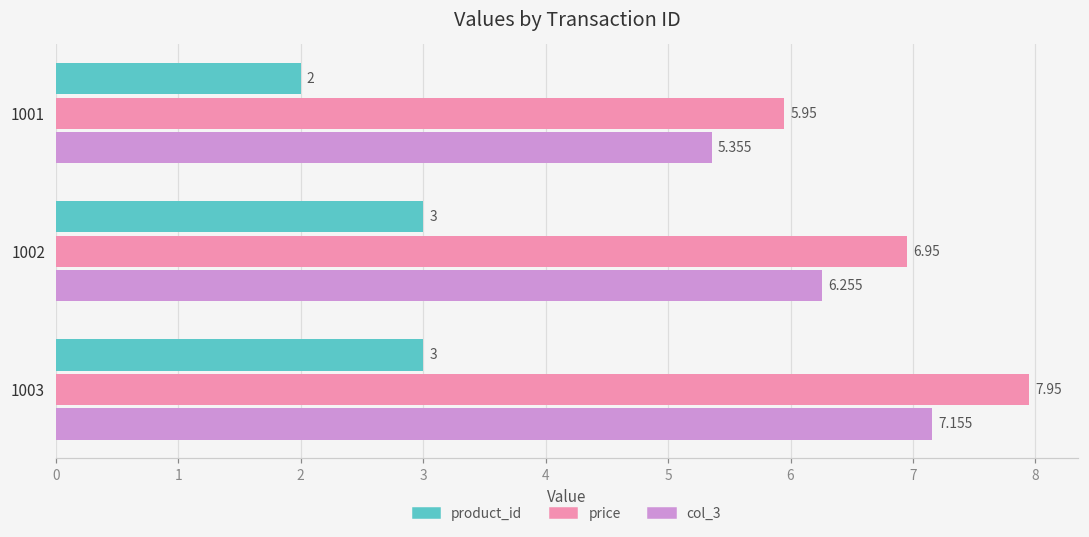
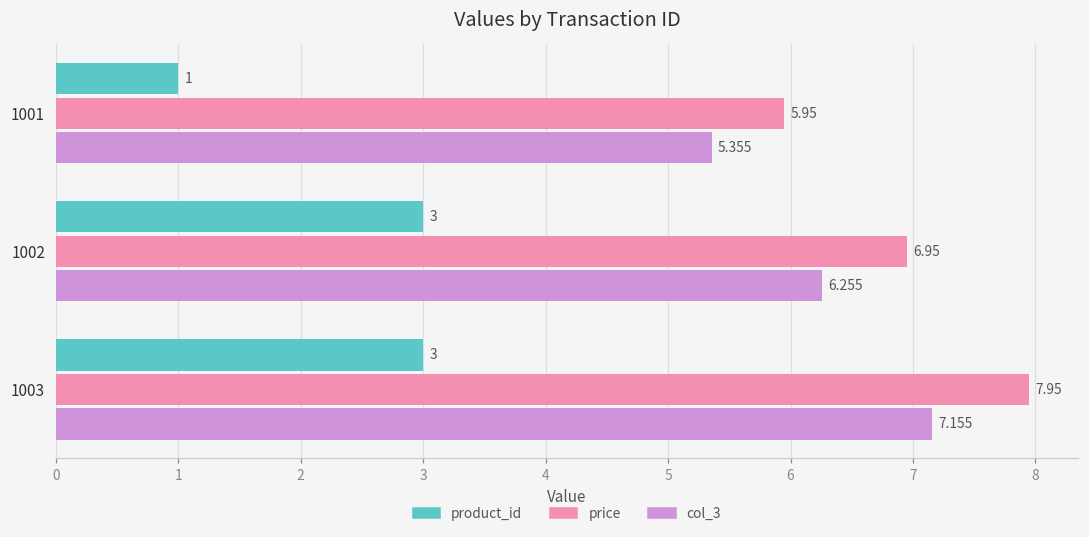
product_id, 1001: 2 -> 1
